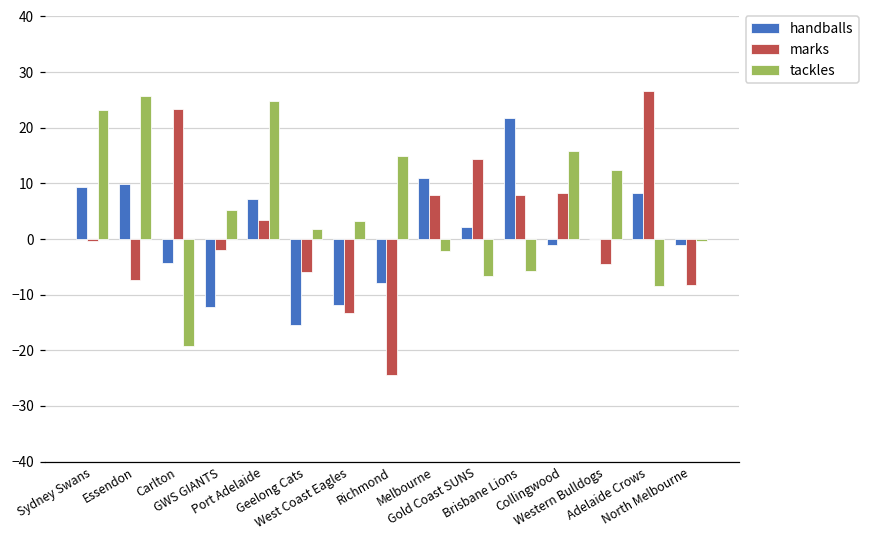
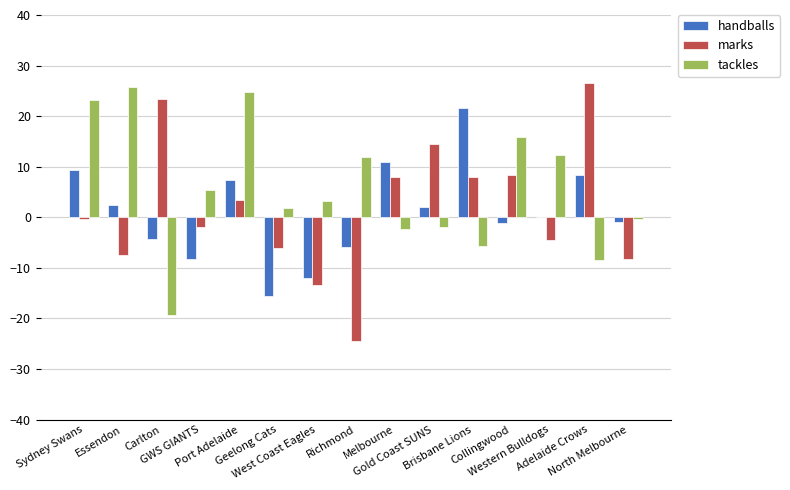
handballs, Essendon: 10 -> 2
handballs, GWS GIANTS: -12 -> -8
handballs, Richmond: -8 -> -6
tackles, Richmond: 15 -> 12
tackles, Gold Coast SUNS: -7 -> -2
